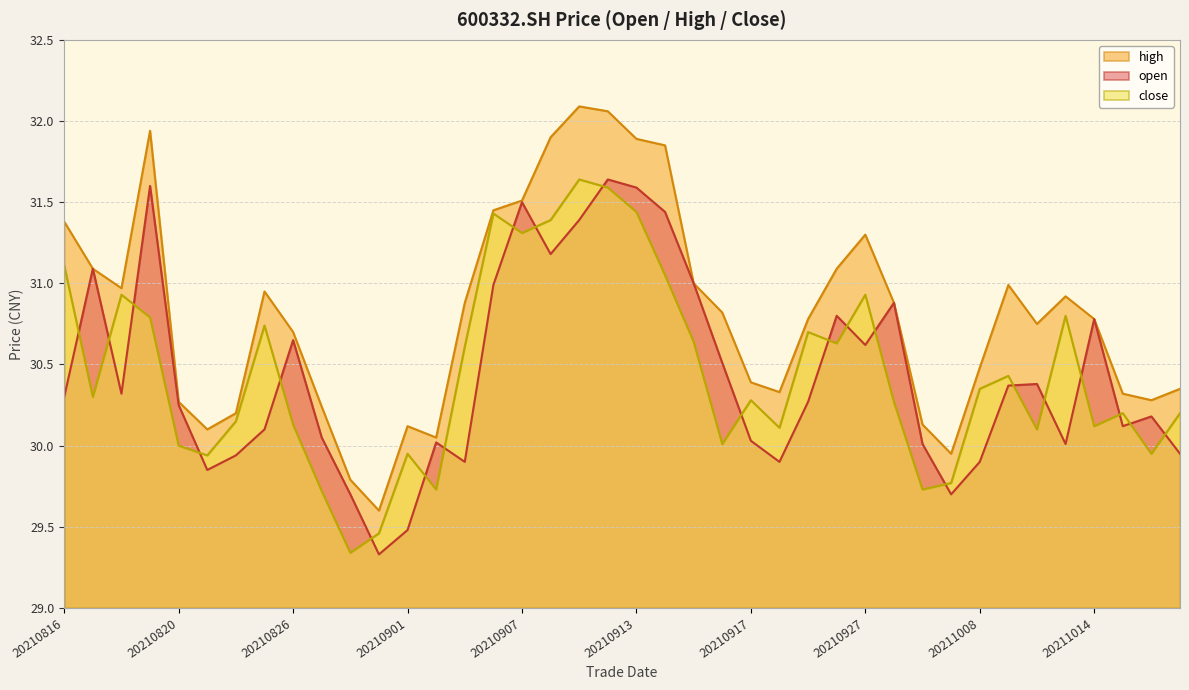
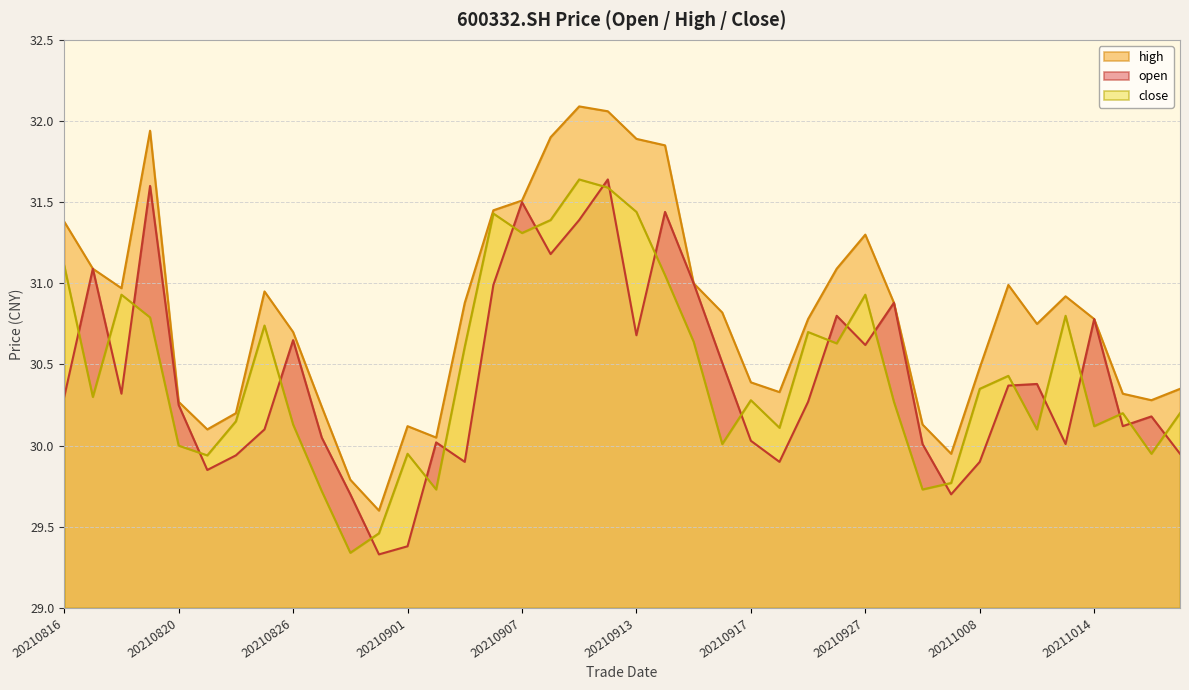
open, 20210901: 29.48 -> 29.38
open, 20210913: 31.59 -> 30.68
